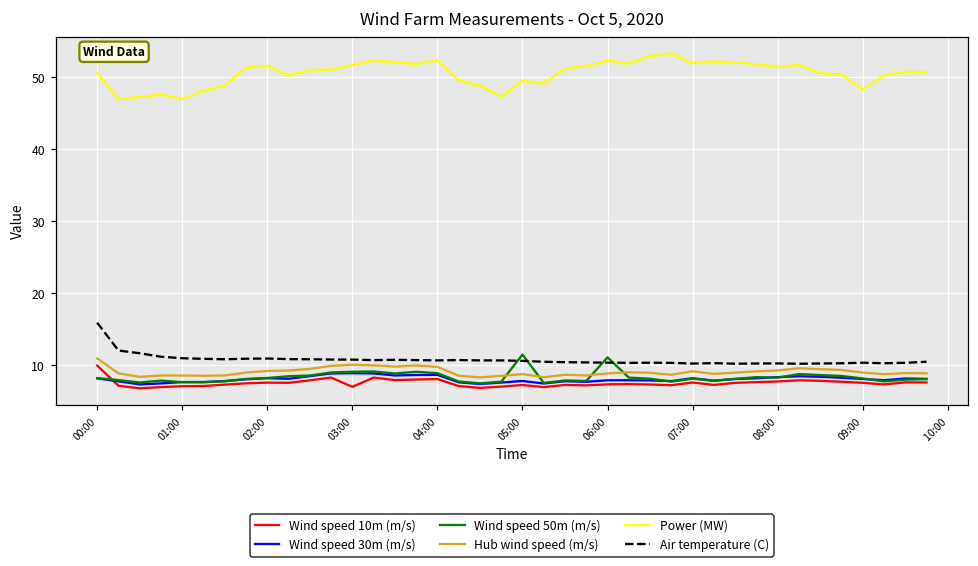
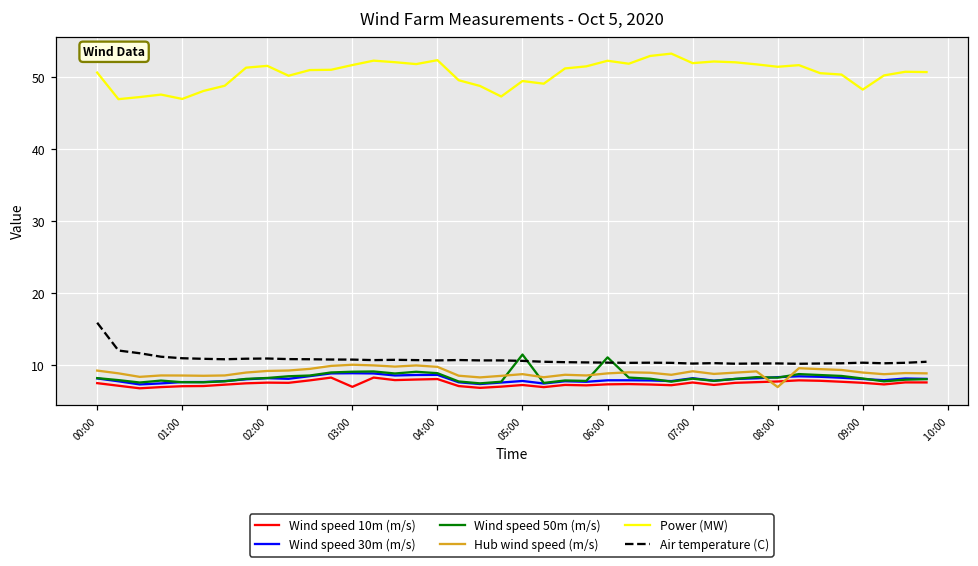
Wind speed 10m (m/s), 00:00: 10 -> 8
Hub wind speed (m/s), 00:00: 11 -> 9
Hub wind speed (m/s), 08:00: 9 -> 7
